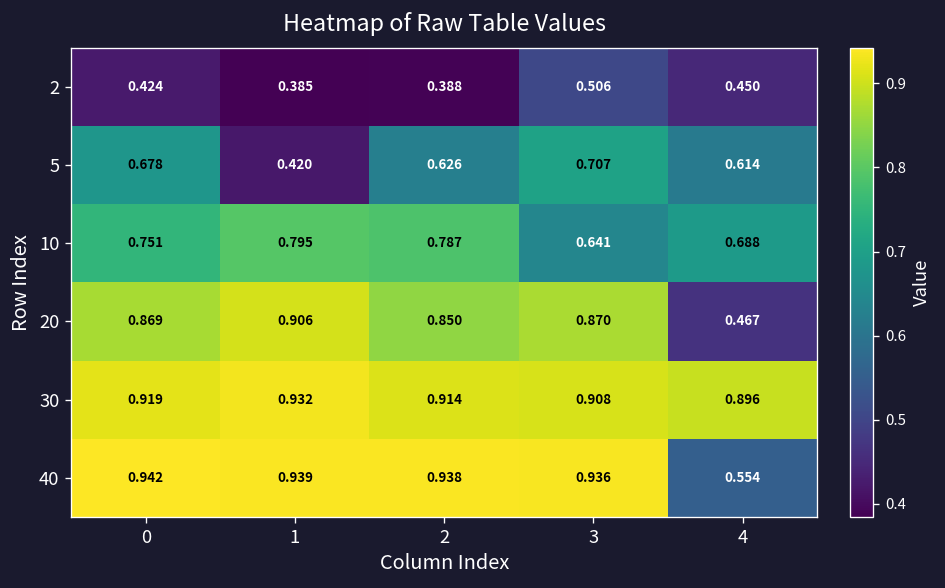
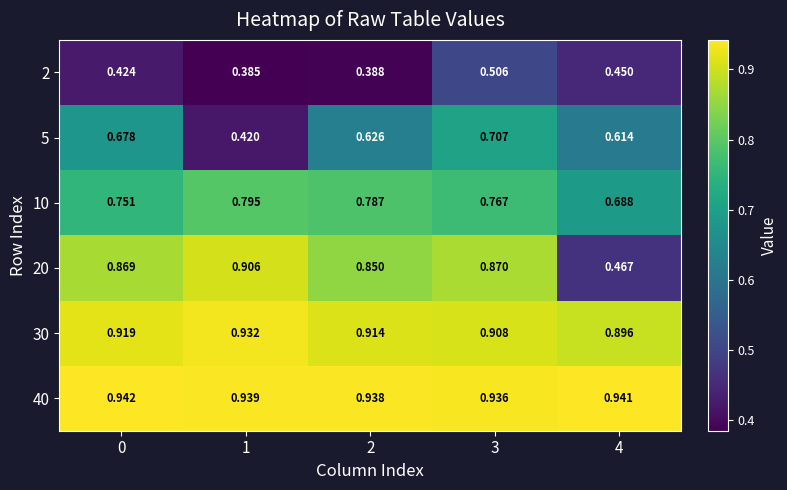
10, 3: 0.641 -> 0.767
40, 4: 0.554 -> 0.941
